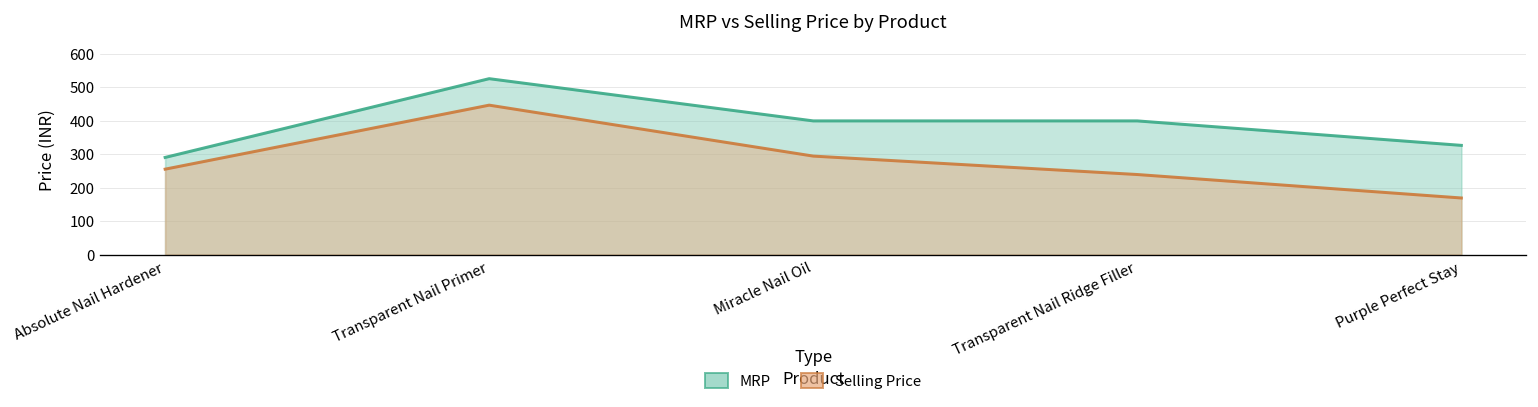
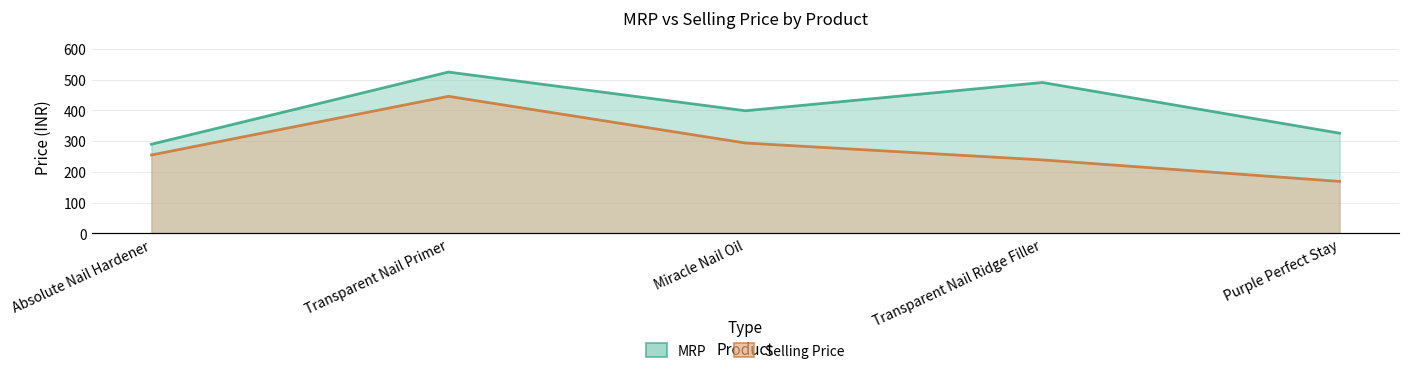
MRP, Transparent Nail Ridge Filler: 400 -> 490
